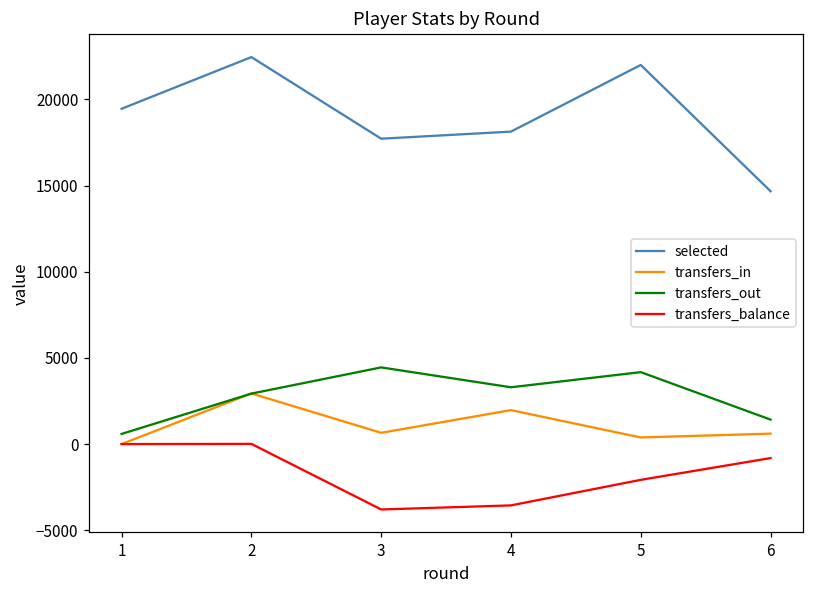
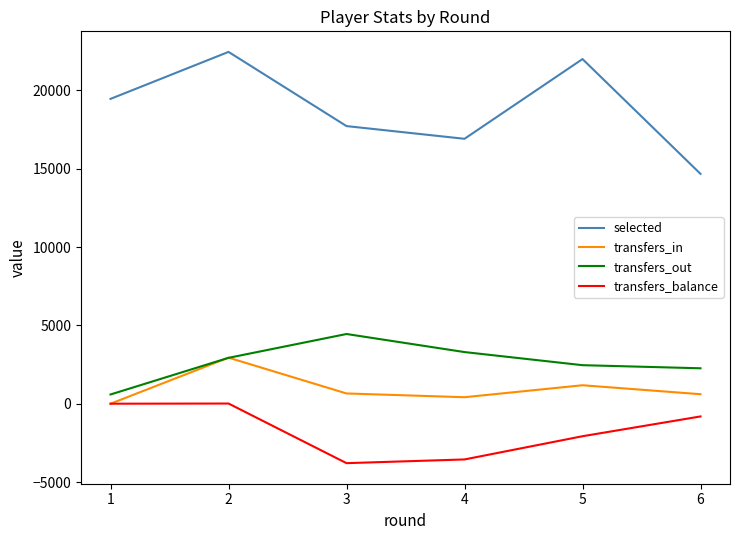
selected, 4: 18100 -> 16900
transfers_in, 4: 2000 -> 400
transfers_in, 5: 400 -> 1200
transfers_out, 5: 4200 -> 2500
transfers_out, 6: 1400 -> 2300
